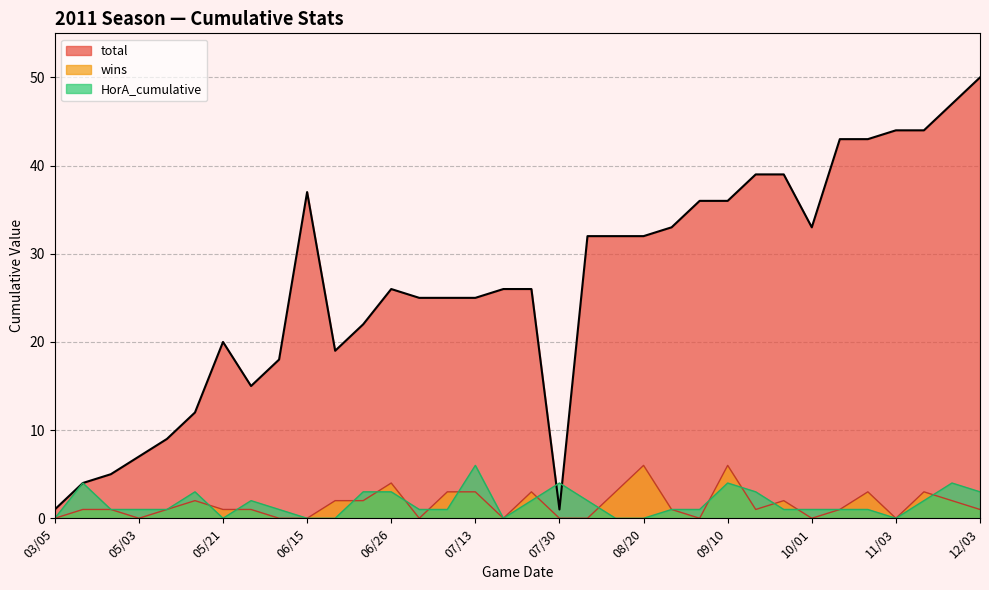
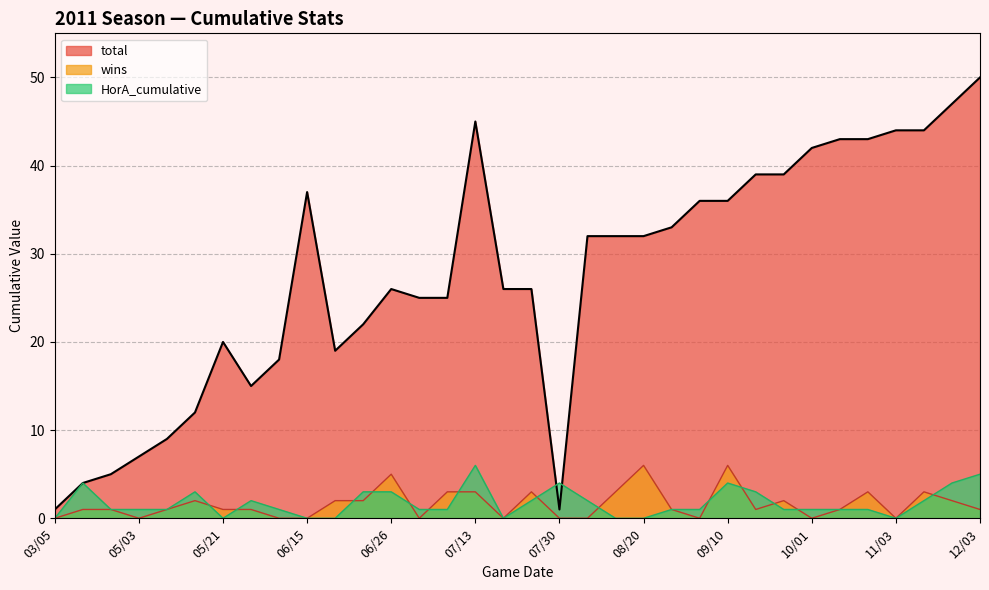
wins, 06/26: 4 -> 5
total, 07/13: 25 -> 45
total, 10/01: 33 -> 42
HorA_cumulative, 12/03: 3 -> 5
